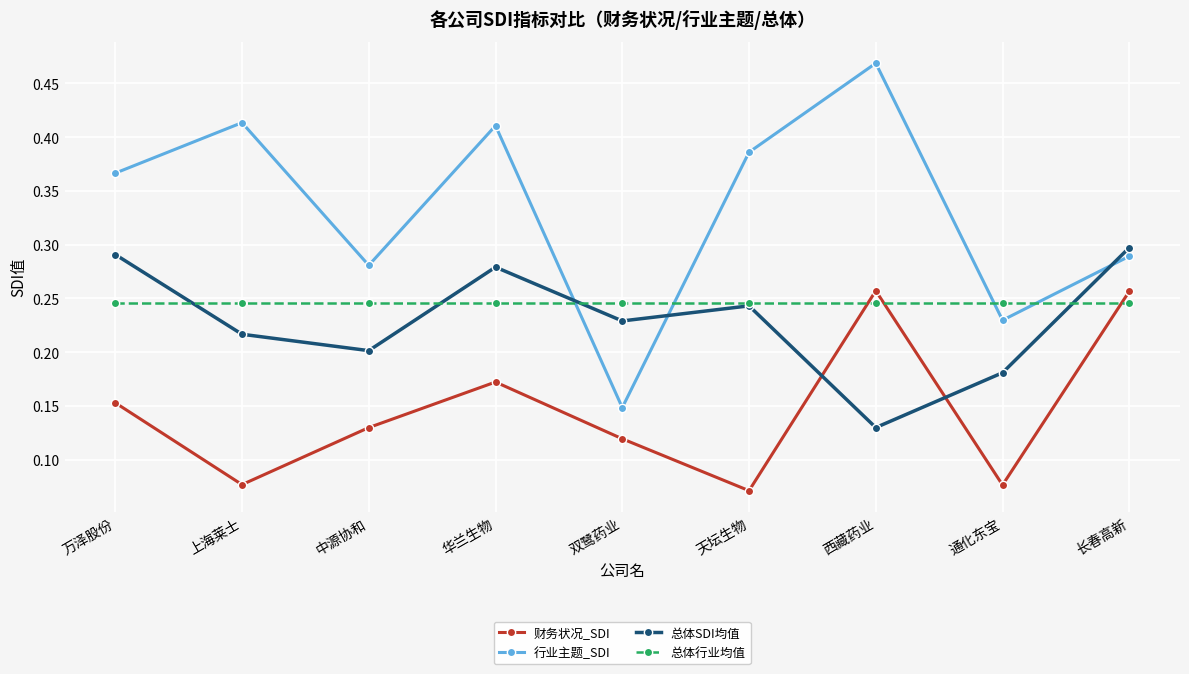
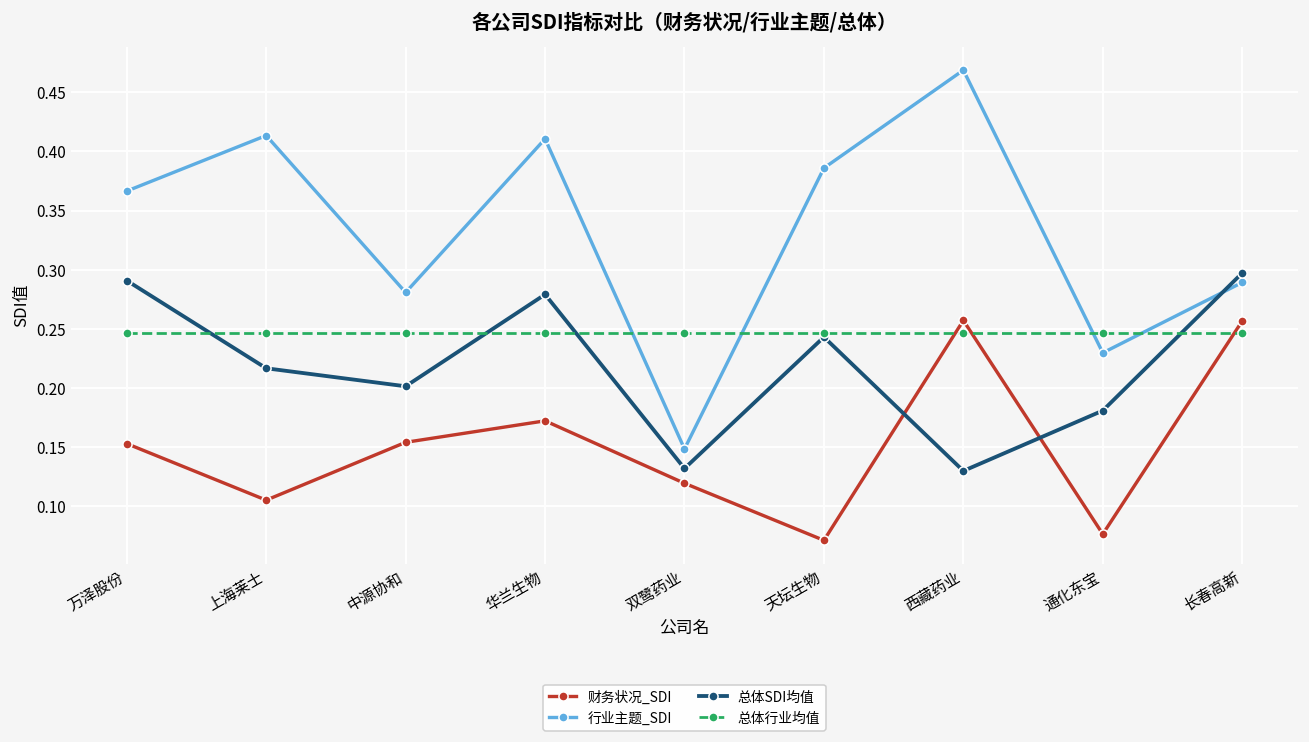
财务状况_SDI, 上海莱士: 0.077 -> 0.105
财务状况_SDI, 中源协和: 0.130 -> 0.154
总体SDI均值, 双鹭药业: 0.229 -> 0.132
